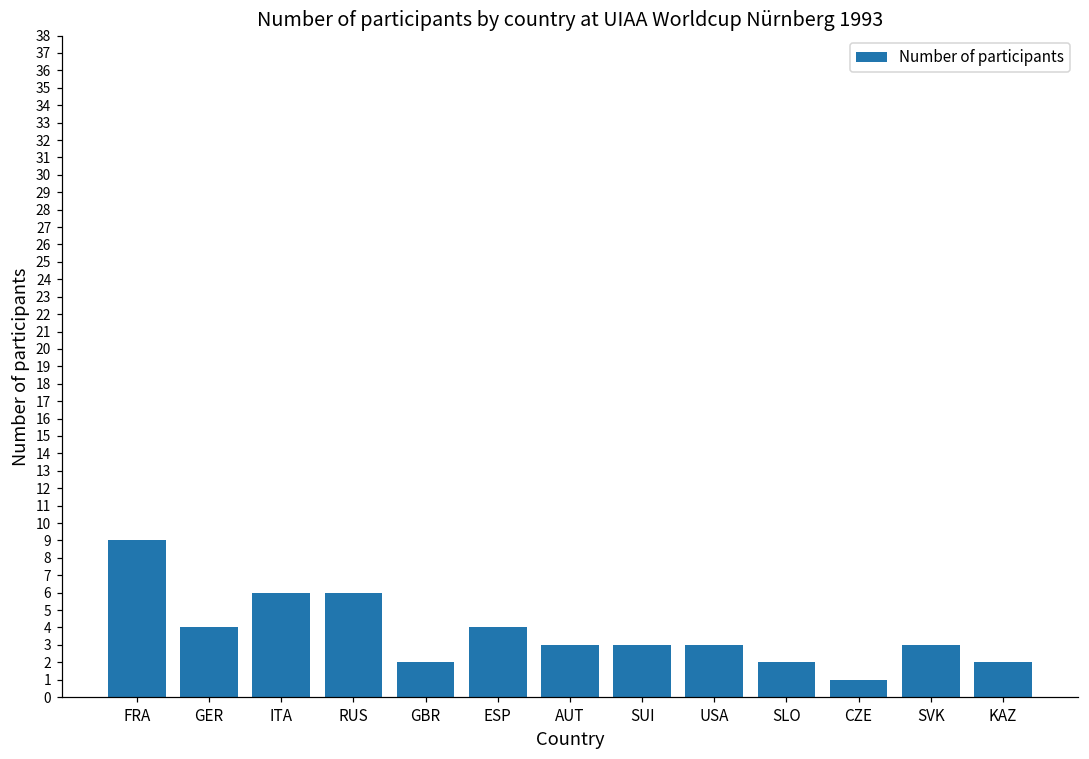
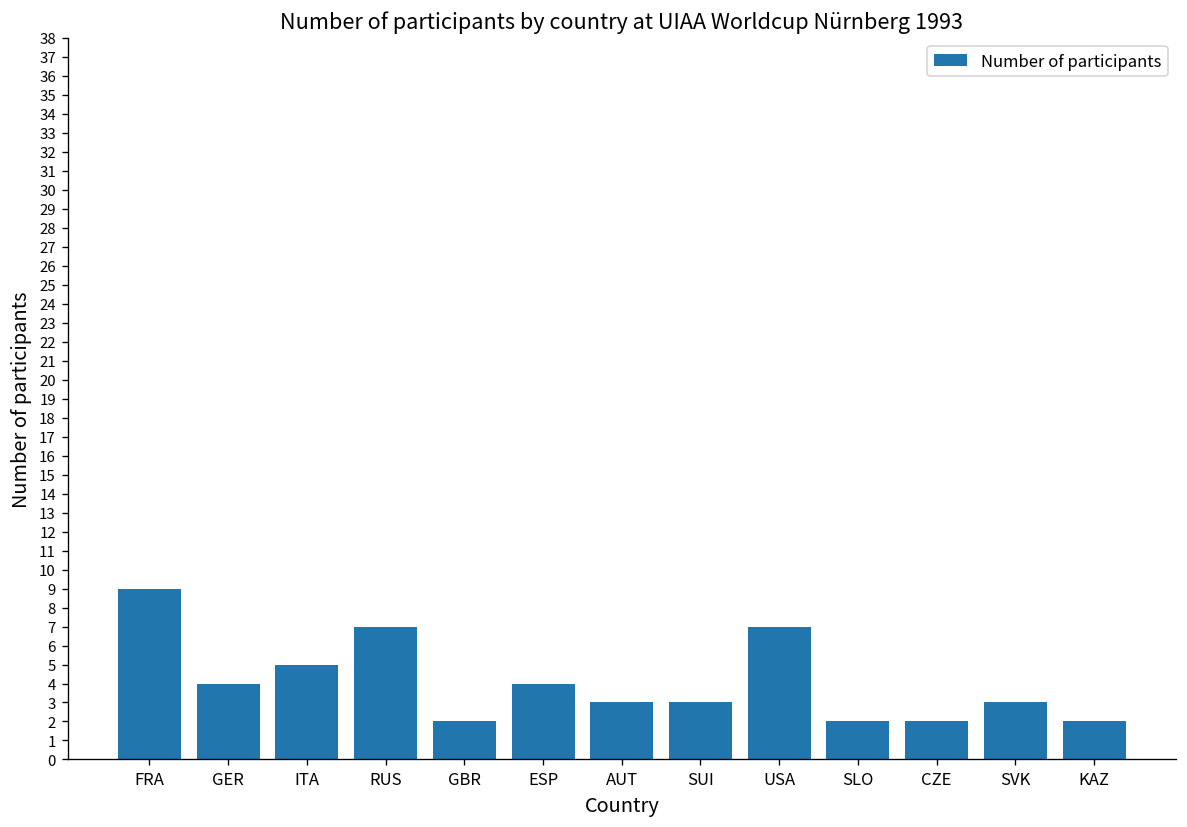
ITA: 6 -> 5
RUS: 6 -> 7
USA: 3 -> 7
CZE: 1 -> 2
